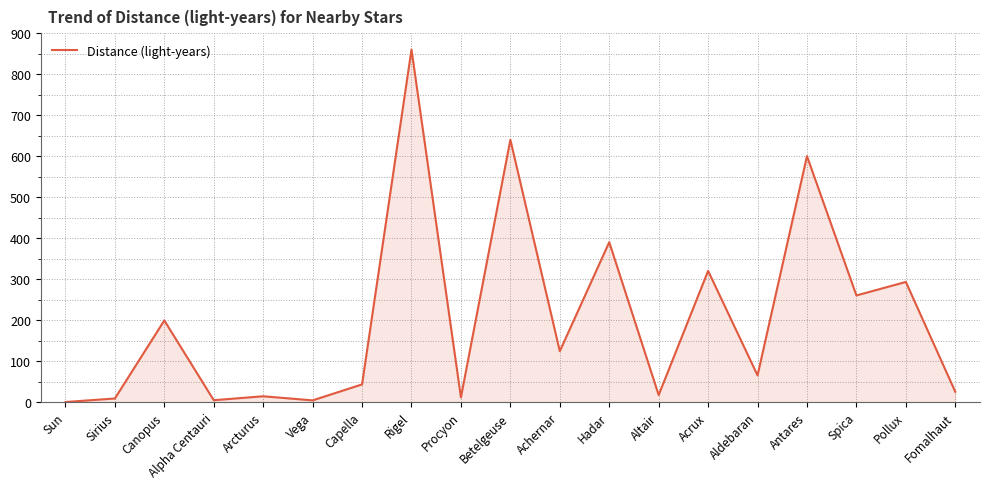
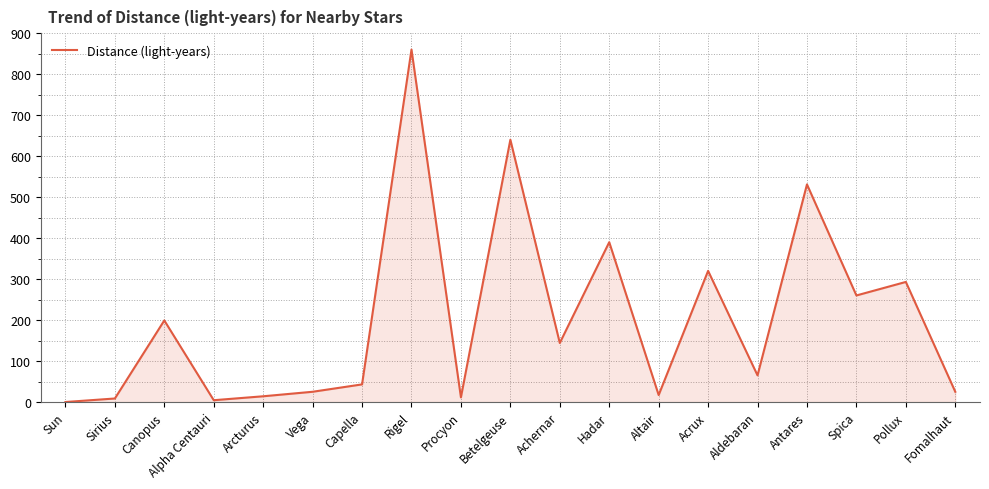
Vega: 0 -> 30
Achernar: 120 -> 140
Antares: 600 -> 530
